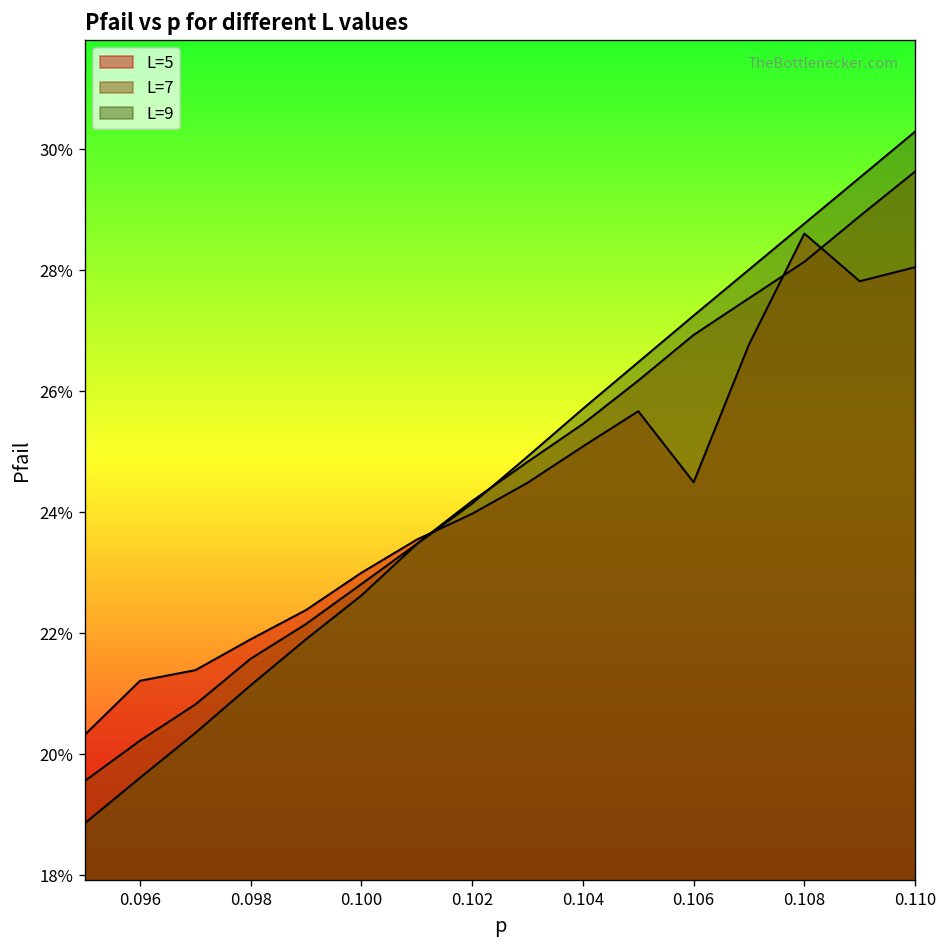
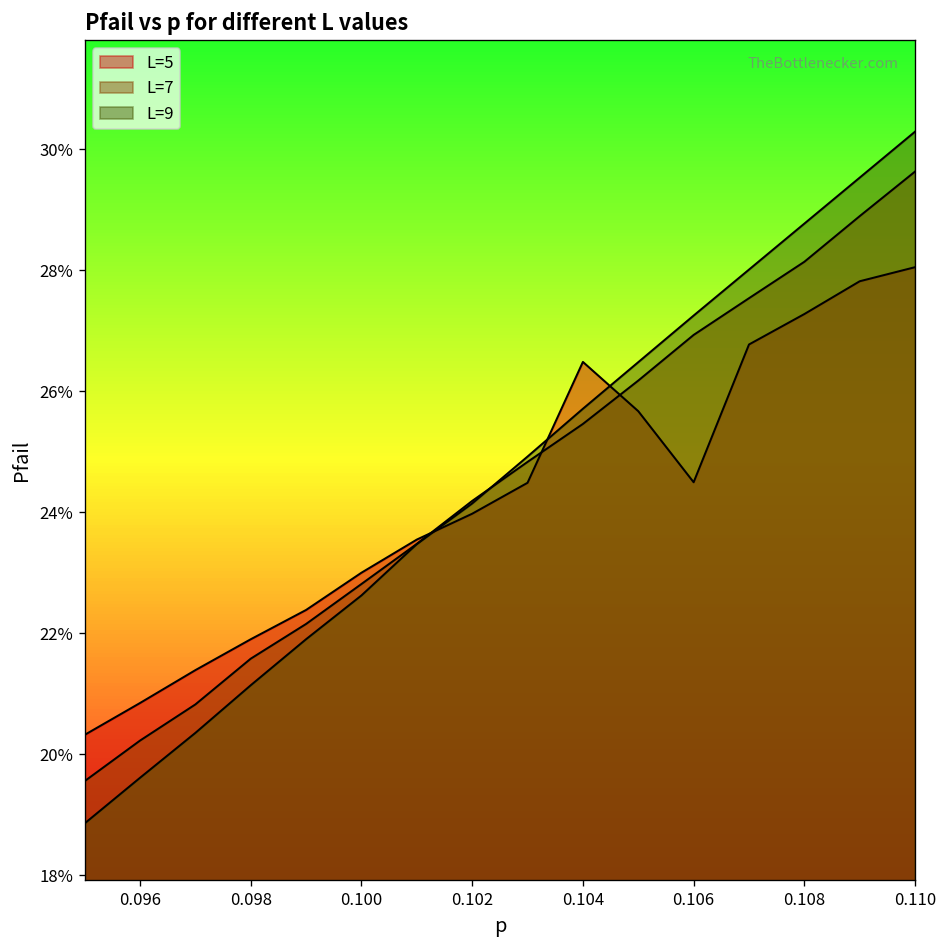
L=5, 0.096: 21.2% -> 20.8%
L=5, 0.104: 25.1% -> 26.5%
L=5, 0.108: 28.6% -> 27.3%
